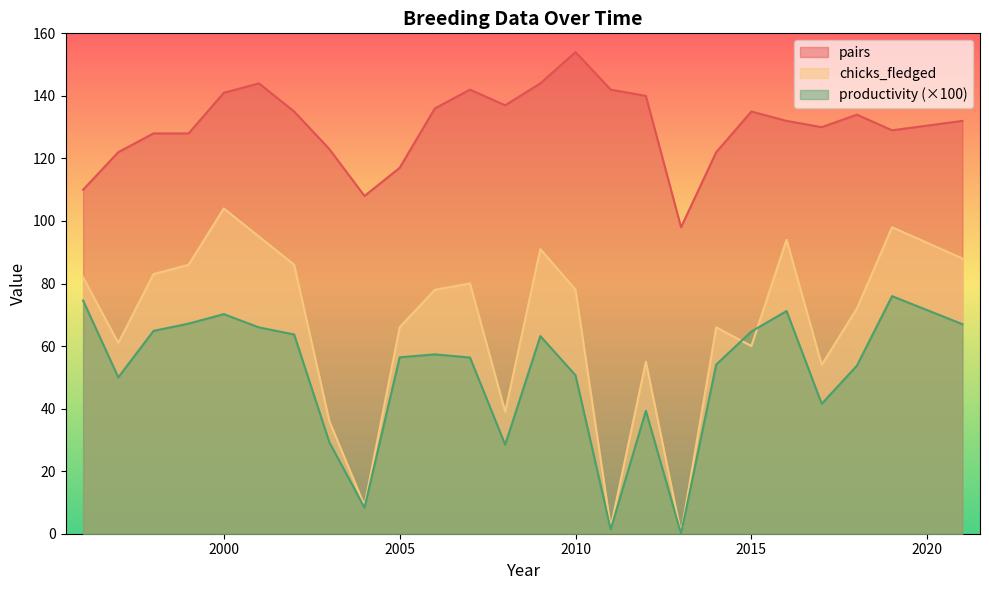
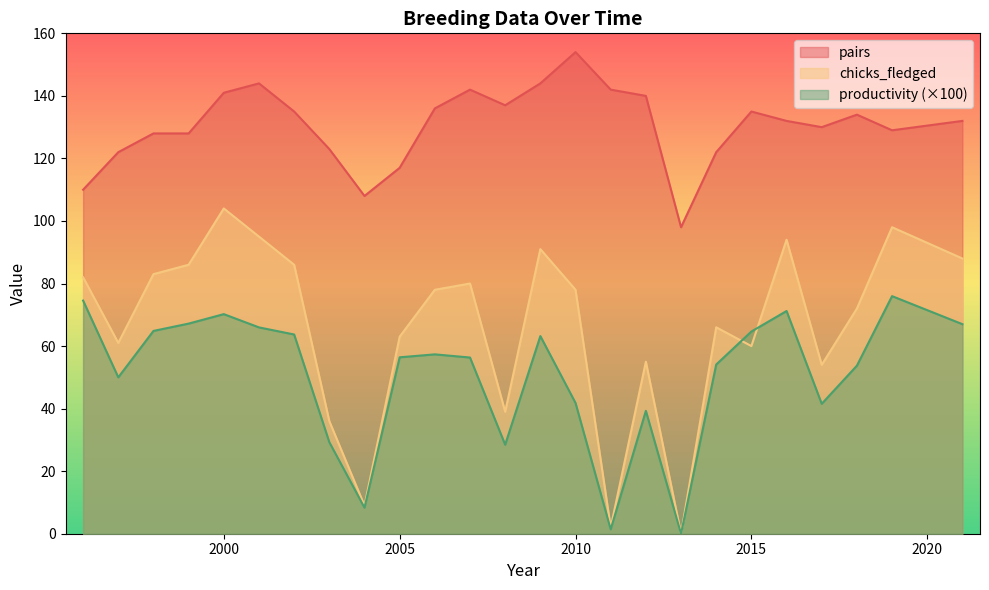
chicks_fledged, 2005: 66 -> 63
productivity (×100), 2010: 51 -> 42
